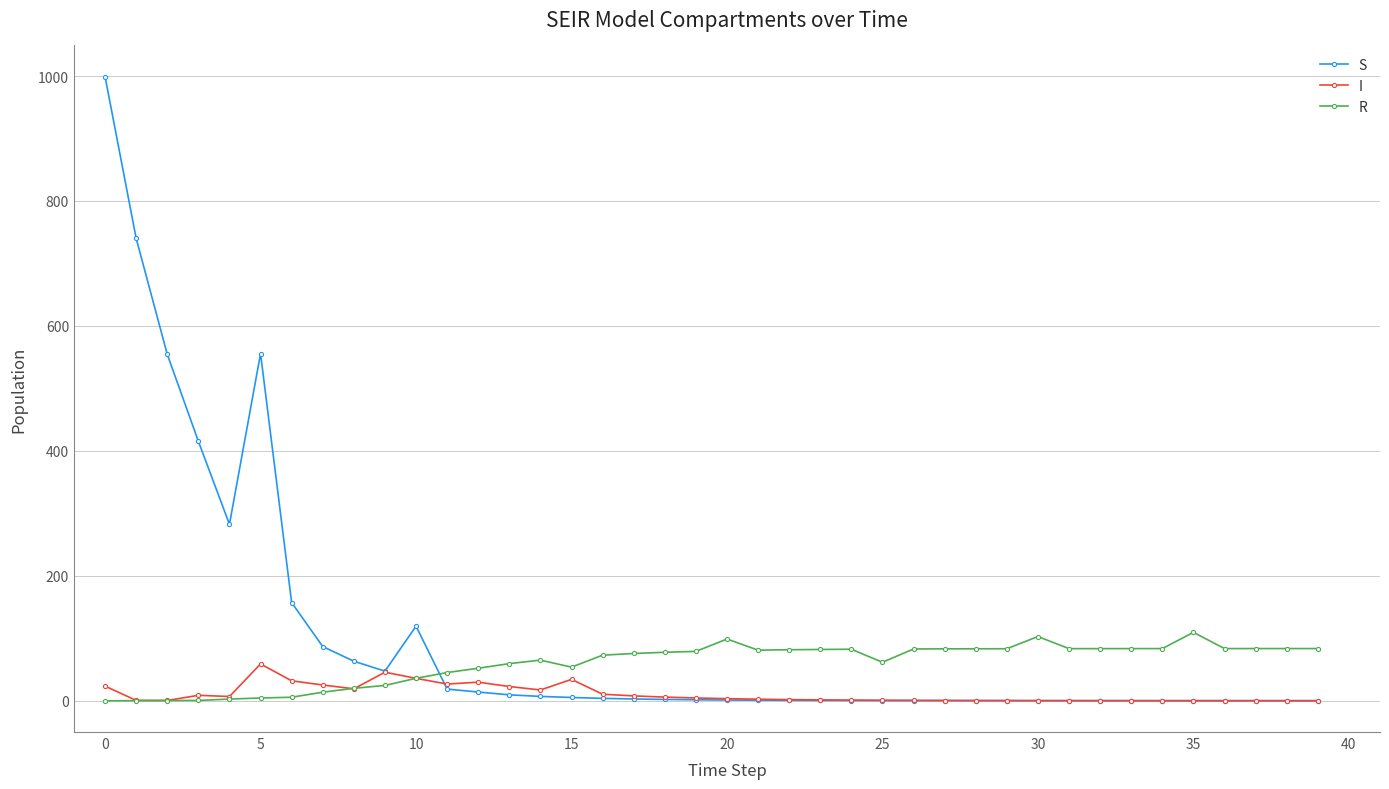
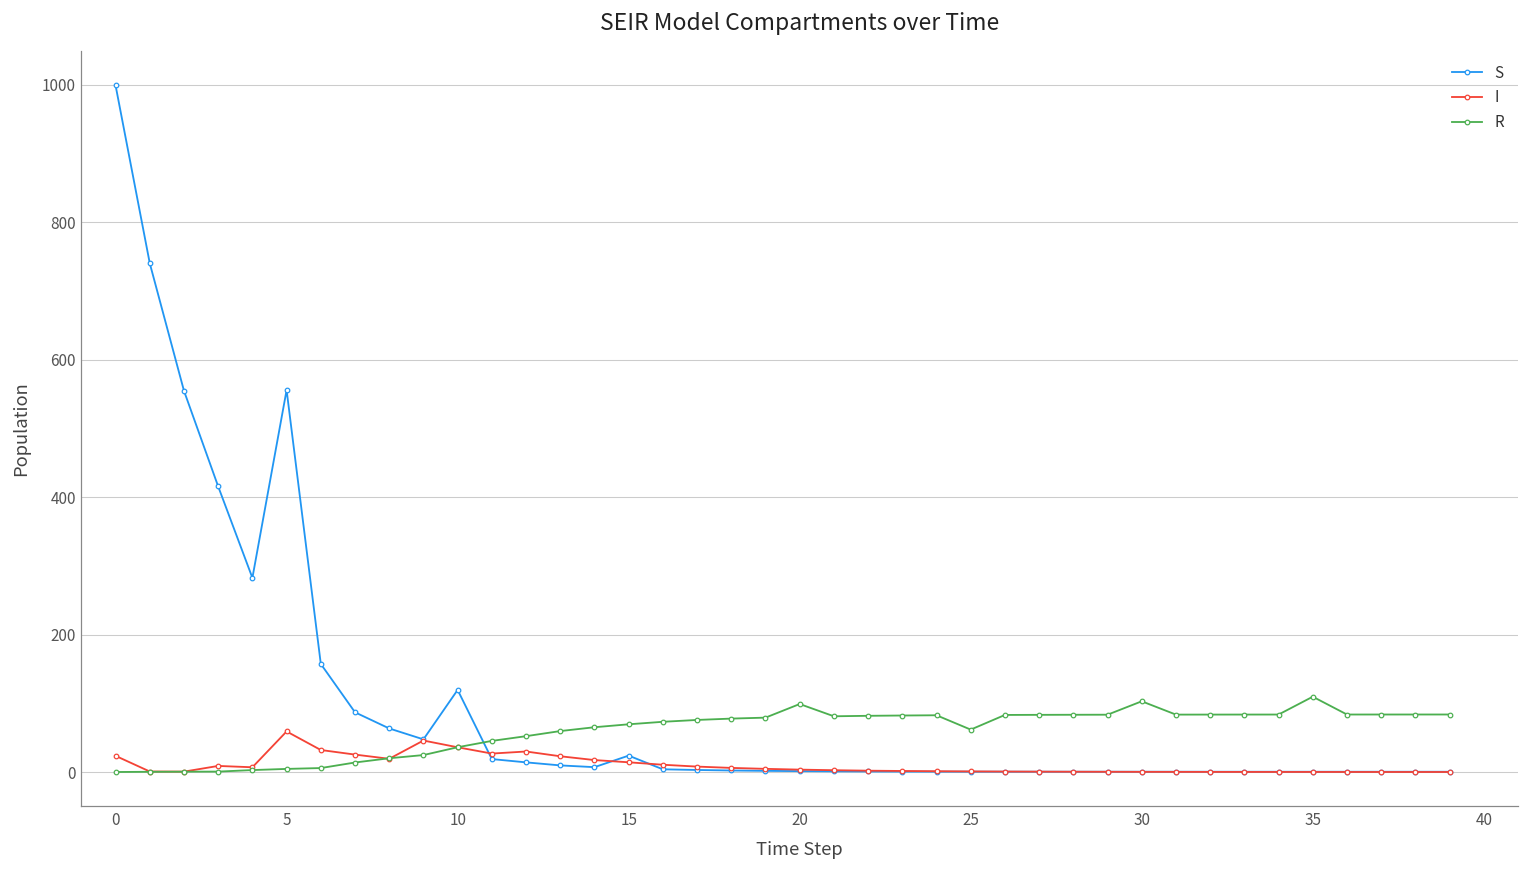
S, 15: 10 -> 20
I, 15: 30 -> 10
R, 15: 50 -> 70
